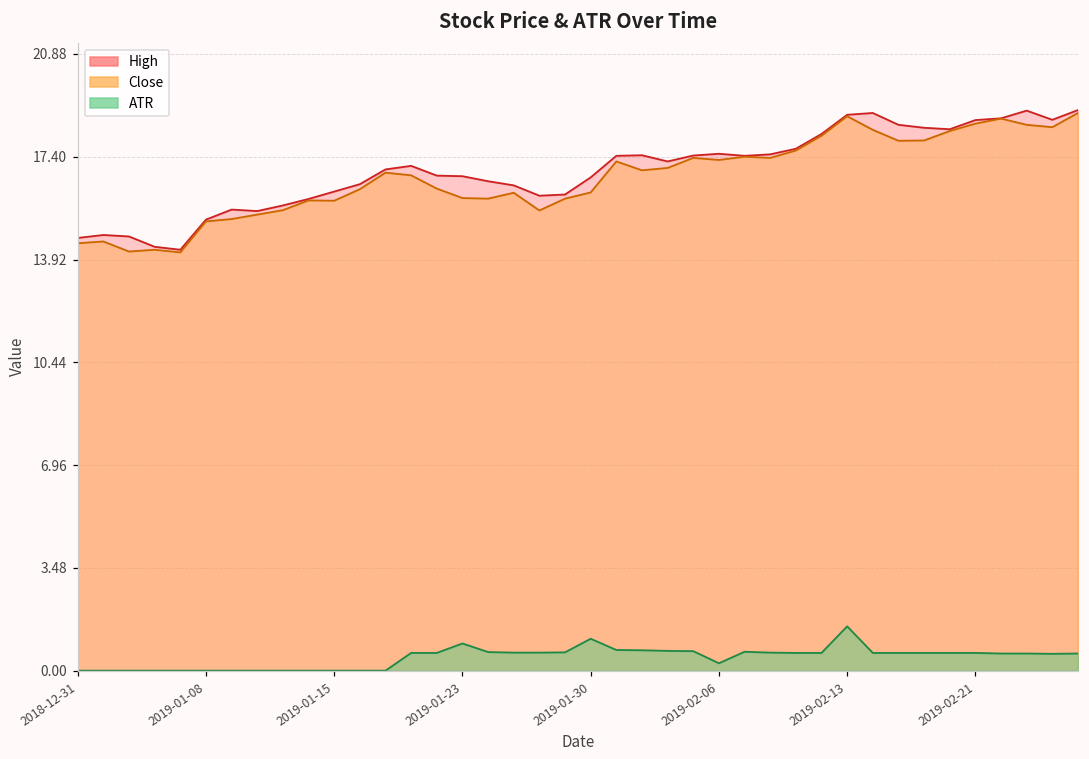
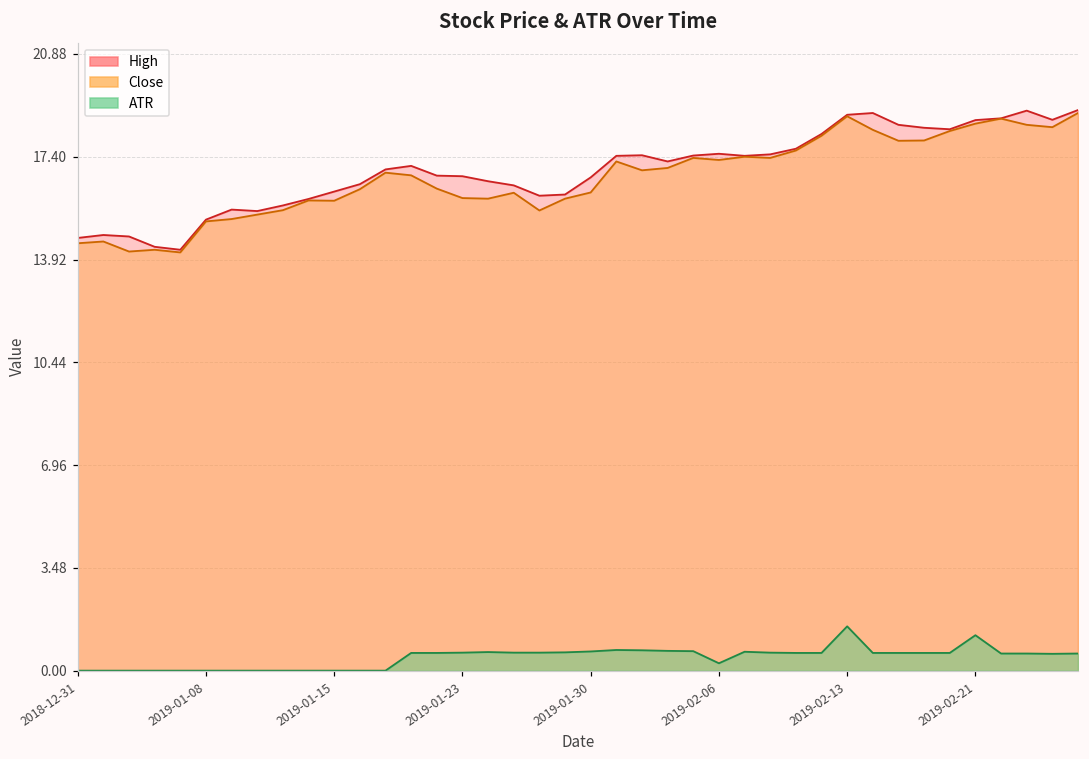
ATR, 2019-01-23: 0.9 -> 0.6
ATR, 2019-01-30: 1.1 -> 0.7
ATR, 2019-02-21: 0.6 -> 1.2
